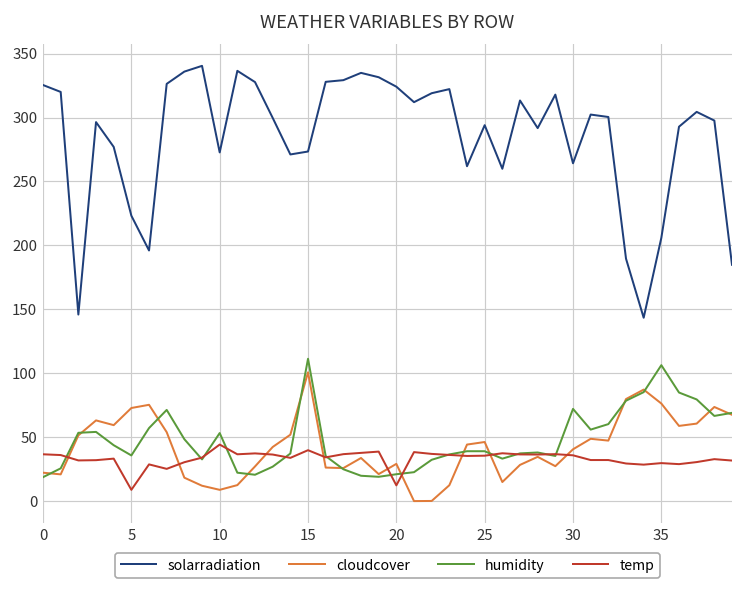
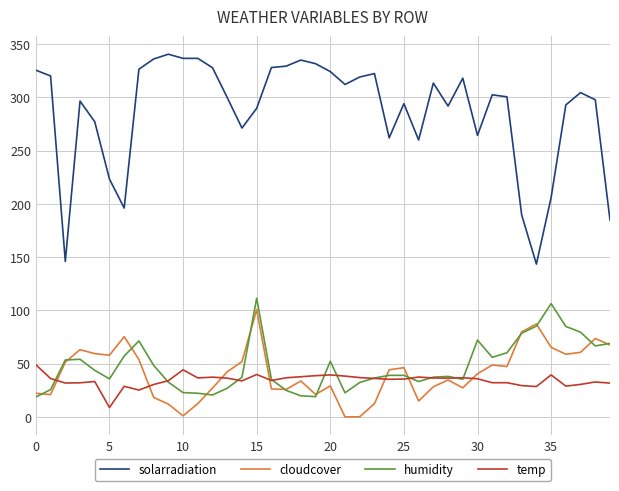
temp, 0: 37 -> 49
cloudcover, 5: 73 -> 58
solarradiation, 10: 273 -> 337
cloudcover, 10: 9 -> 1
humidity, 10: 53 -> 23
solarradiation, 15: 273 -> 290
humidity, 20: 21 -> 52
temp, 20: 12 -> 39
cloudcover, 35: 76 -> 65
temp, 35: 30 -> 39
